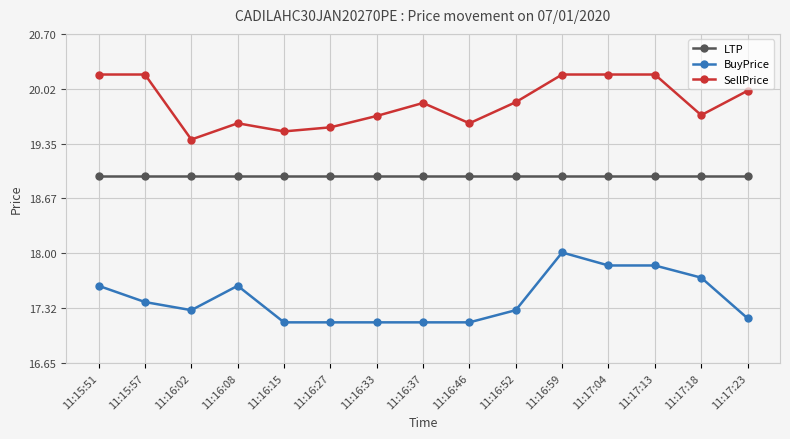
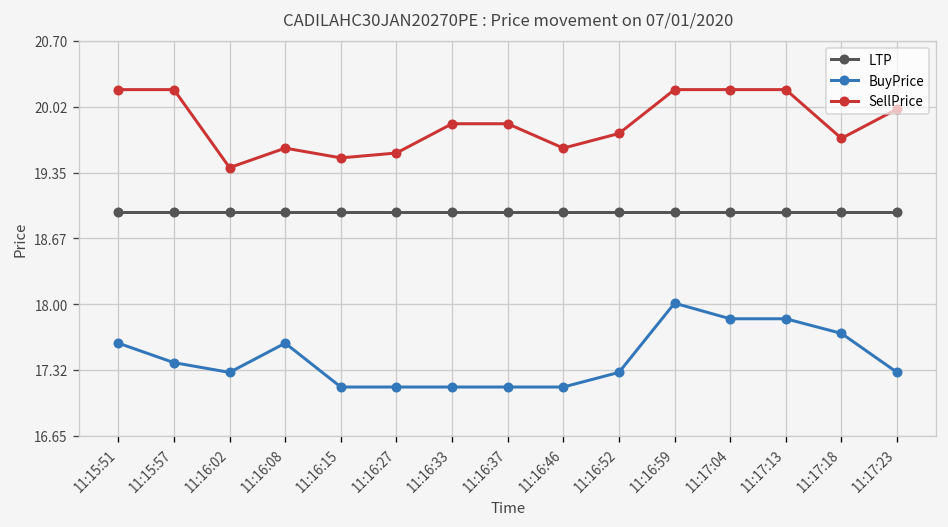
SellPrice, 11:16:33: 19.7 -> 19.9
SellPrice, 11:16:52: 19.9 -> 19.8
BuyPrice, 11:17:23: 17.2 -> 17.3
